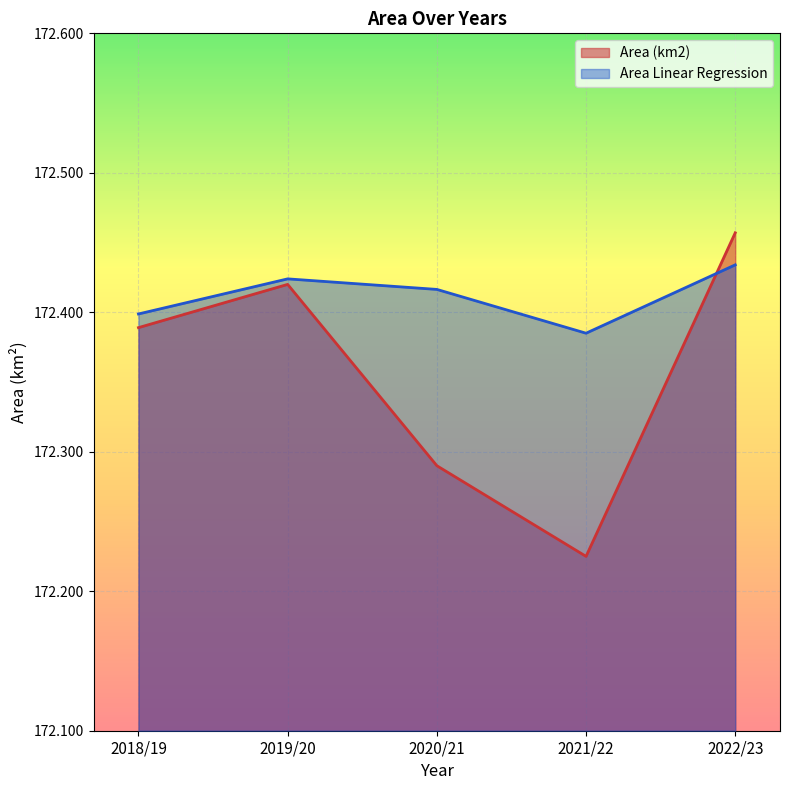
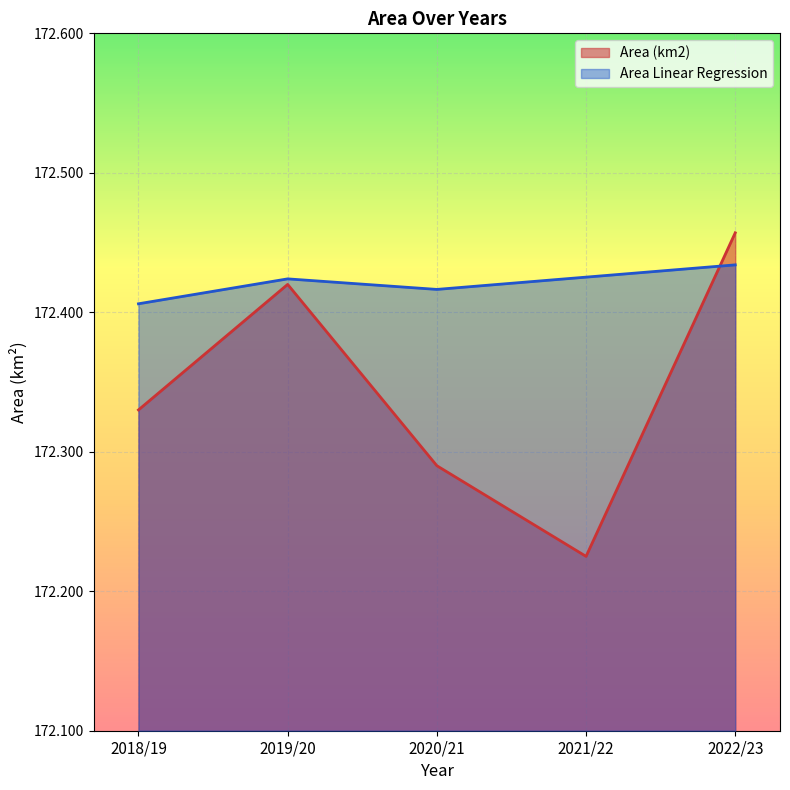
Area (km2), 2018/19: 172.389 -> 172.330
Area Linear Regression, 2018/19: 172.399 -> 172.406
Area Linear Regression, 2021/22: 172.385 -> 172.425
